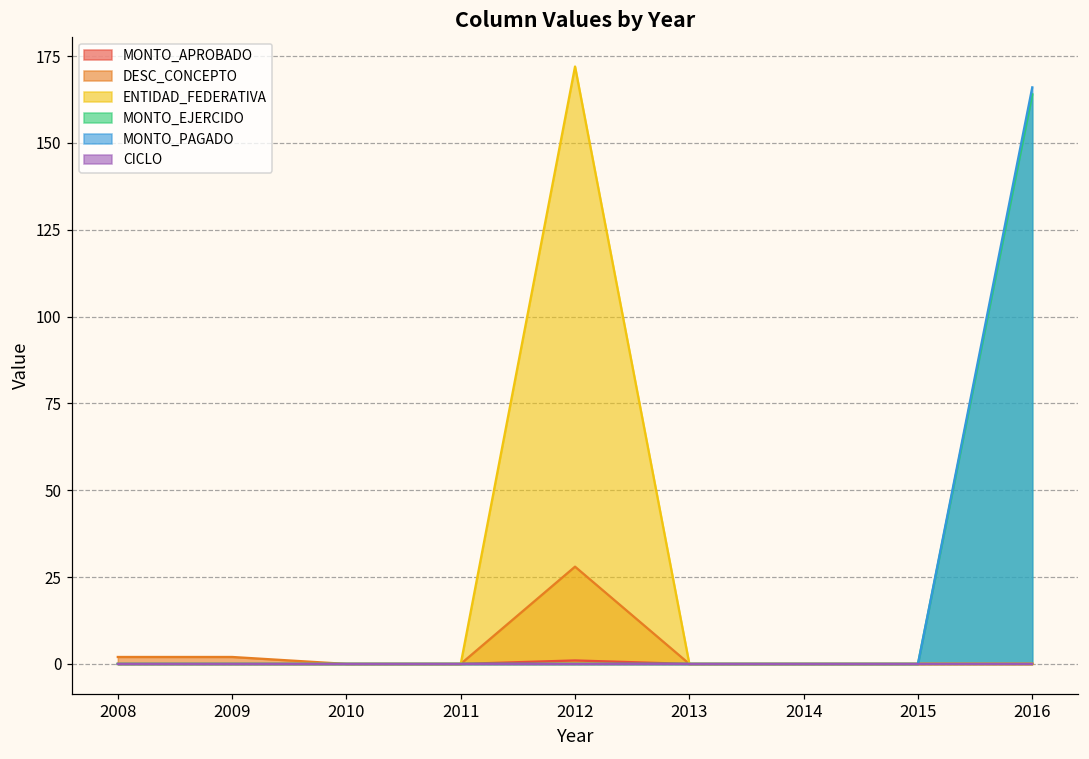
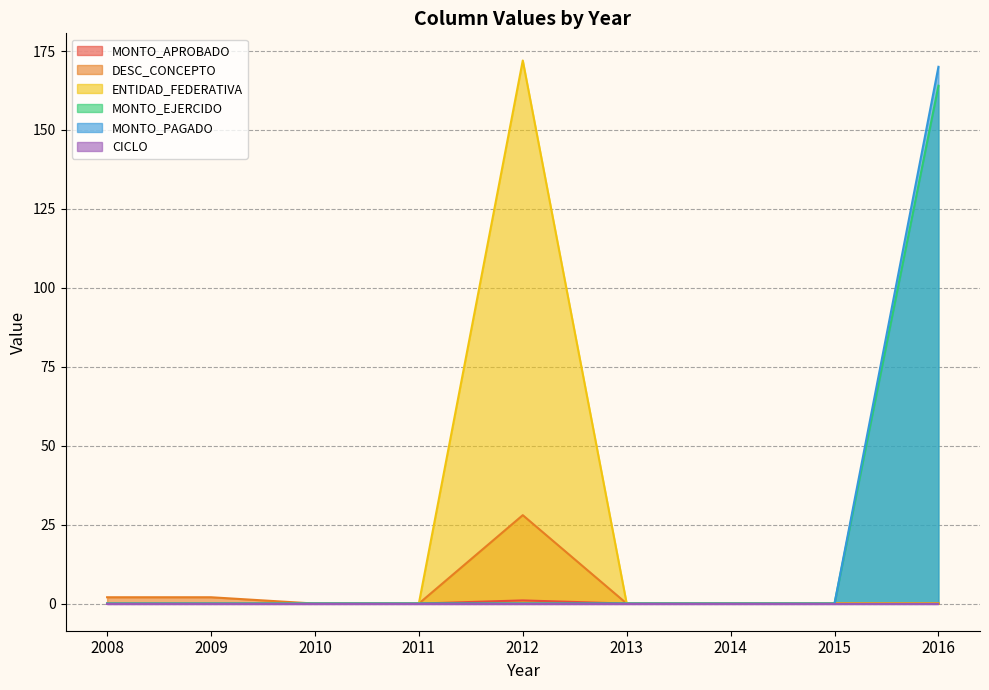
MONTO_PAGADO, 2016: 166 -> 170
